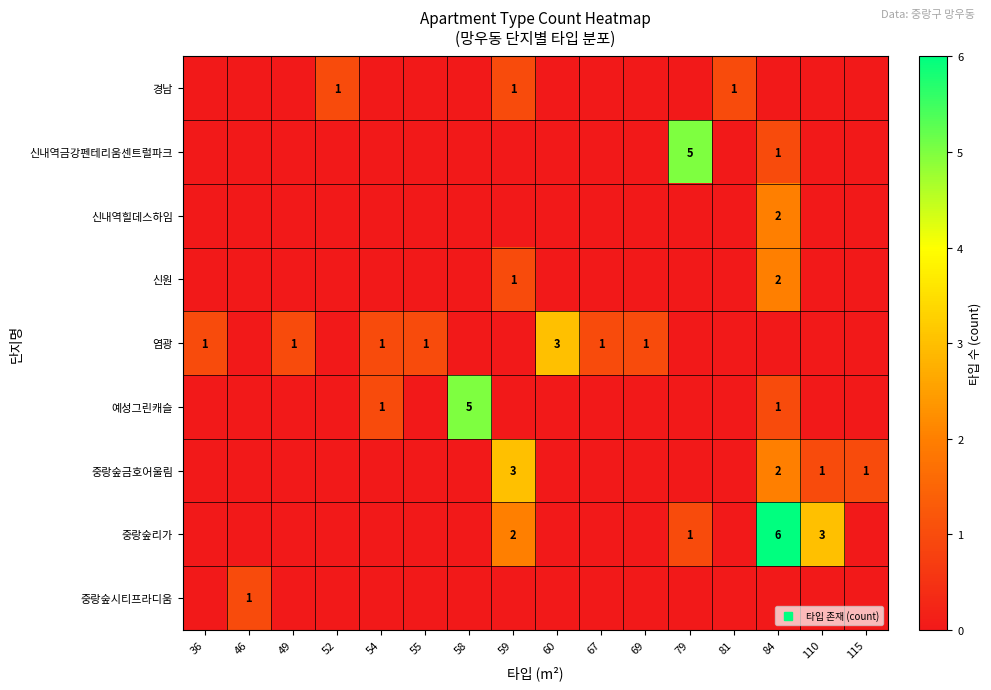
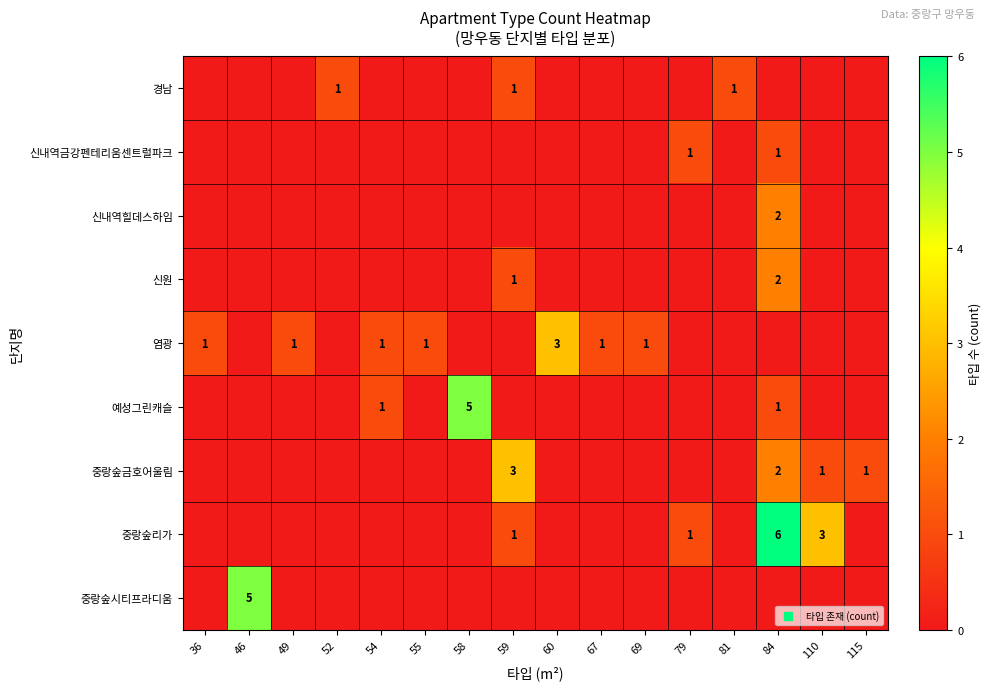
신내역금강펜테리움센트럴파크, 79: 5 -> 1
중랑숲리가, 59: 2 -> 1
중랑숲시티프라디움, 46: 1 -> 5
